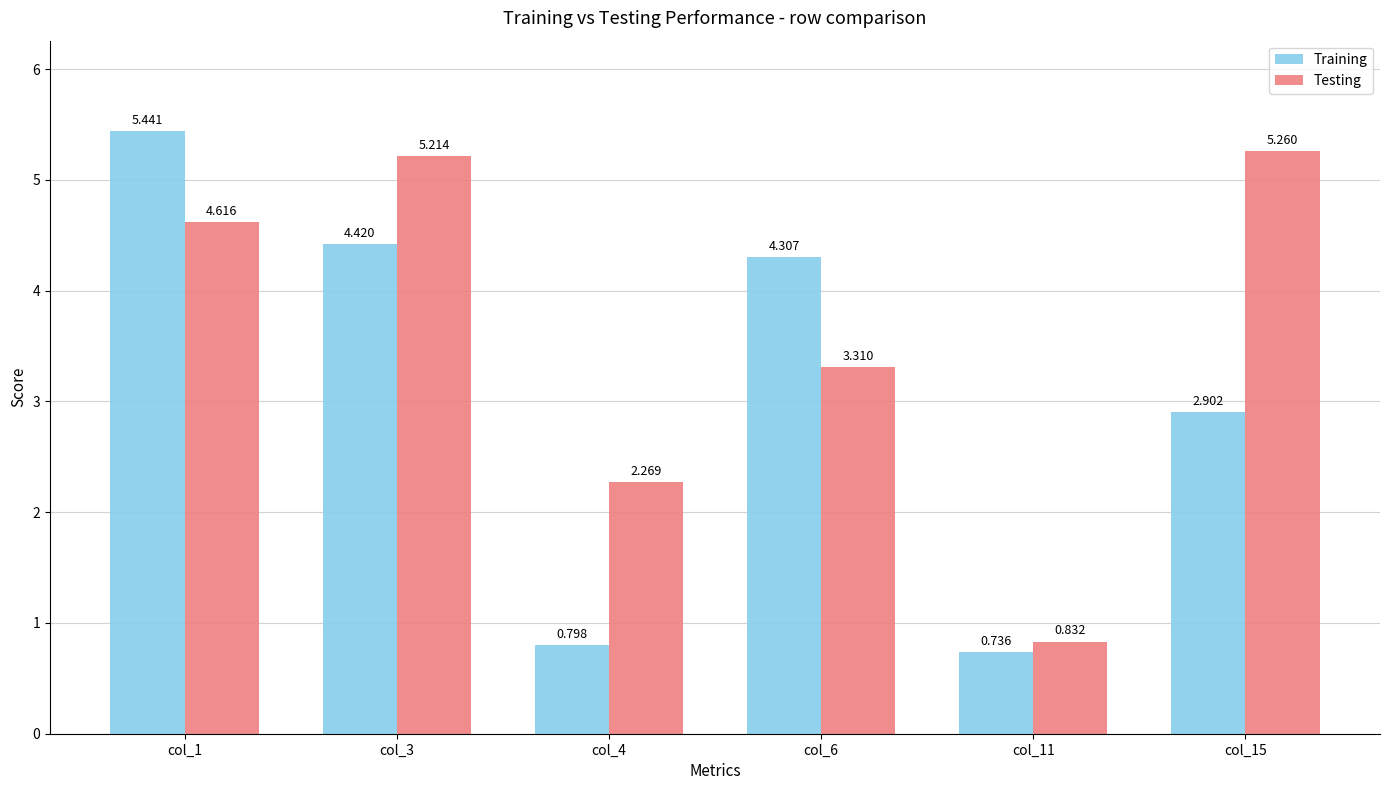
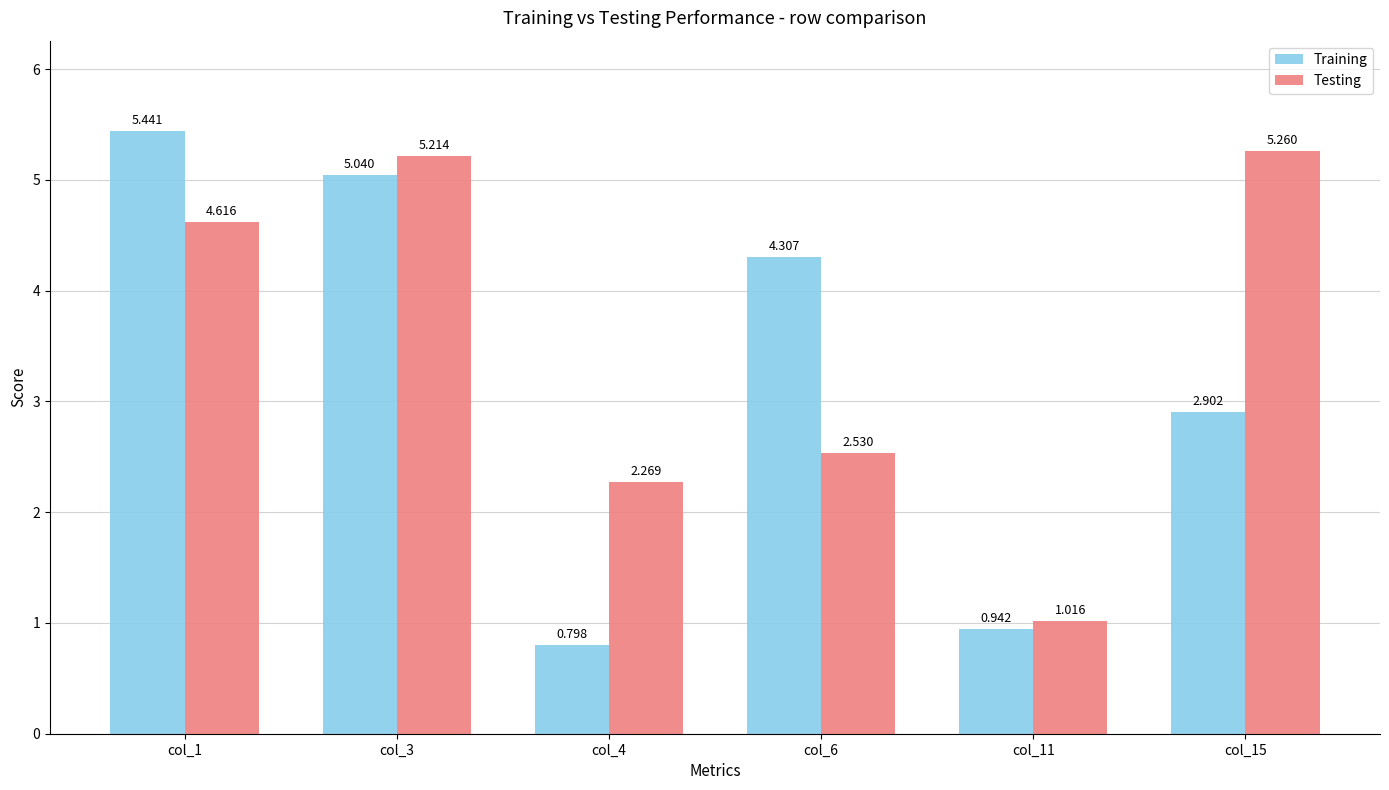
Training, col_3: 4.420 -> 5.040
Testing, col_6: 3.310 -> 2.530
Training, col_11: 0.736 -> 0.942
Testing, col_11: 0.832 -> 1.016
